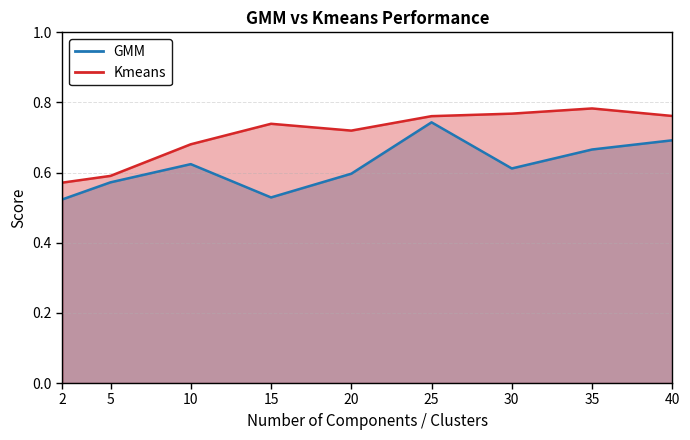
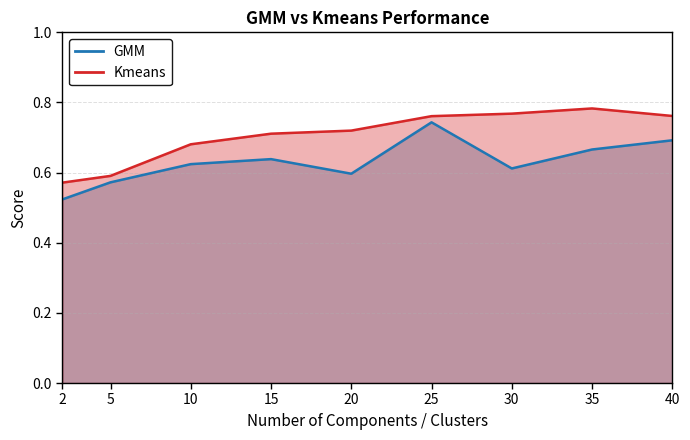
GMM, 15: 0.53 -> 0.64
Kmeans, 15: 0.74 -> 0.71
